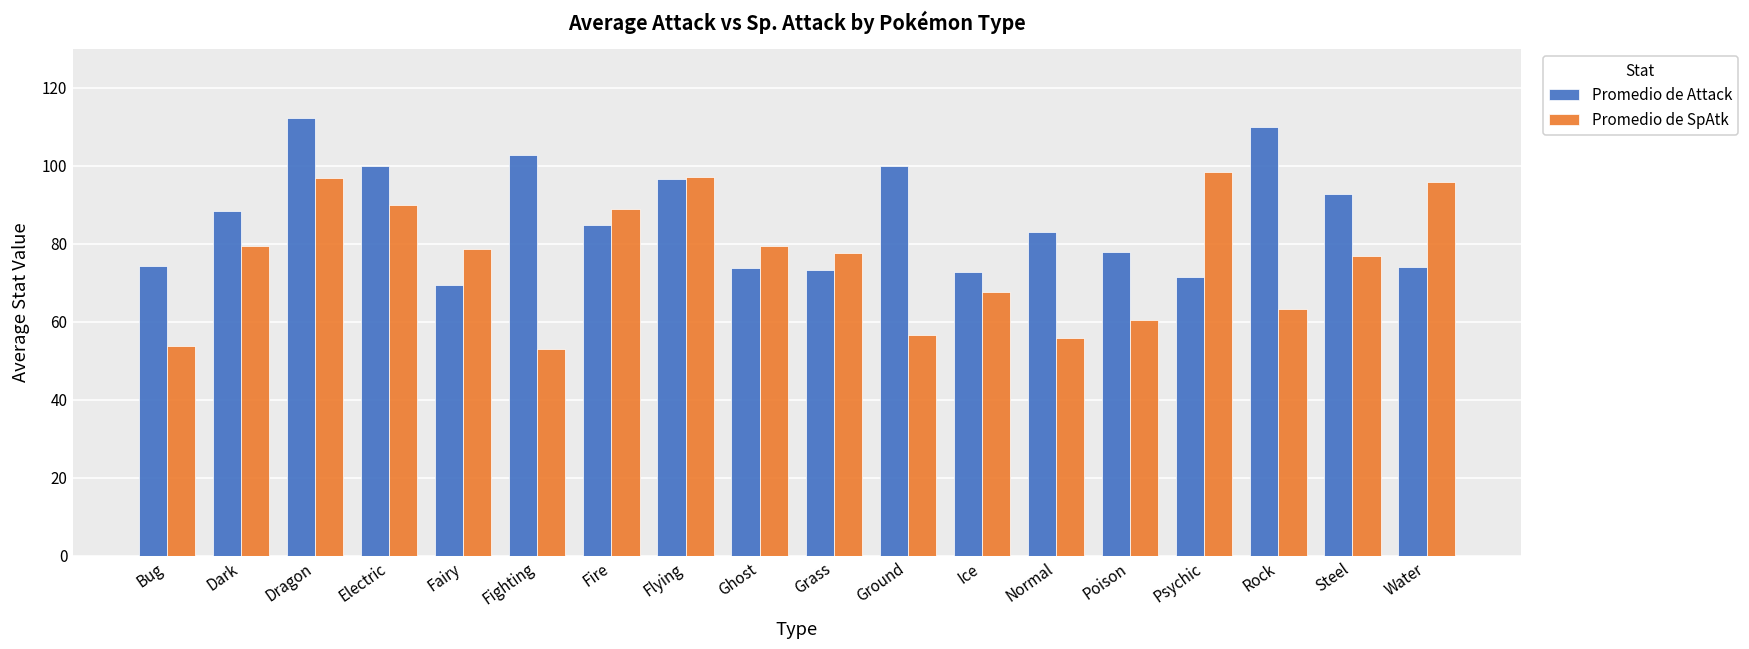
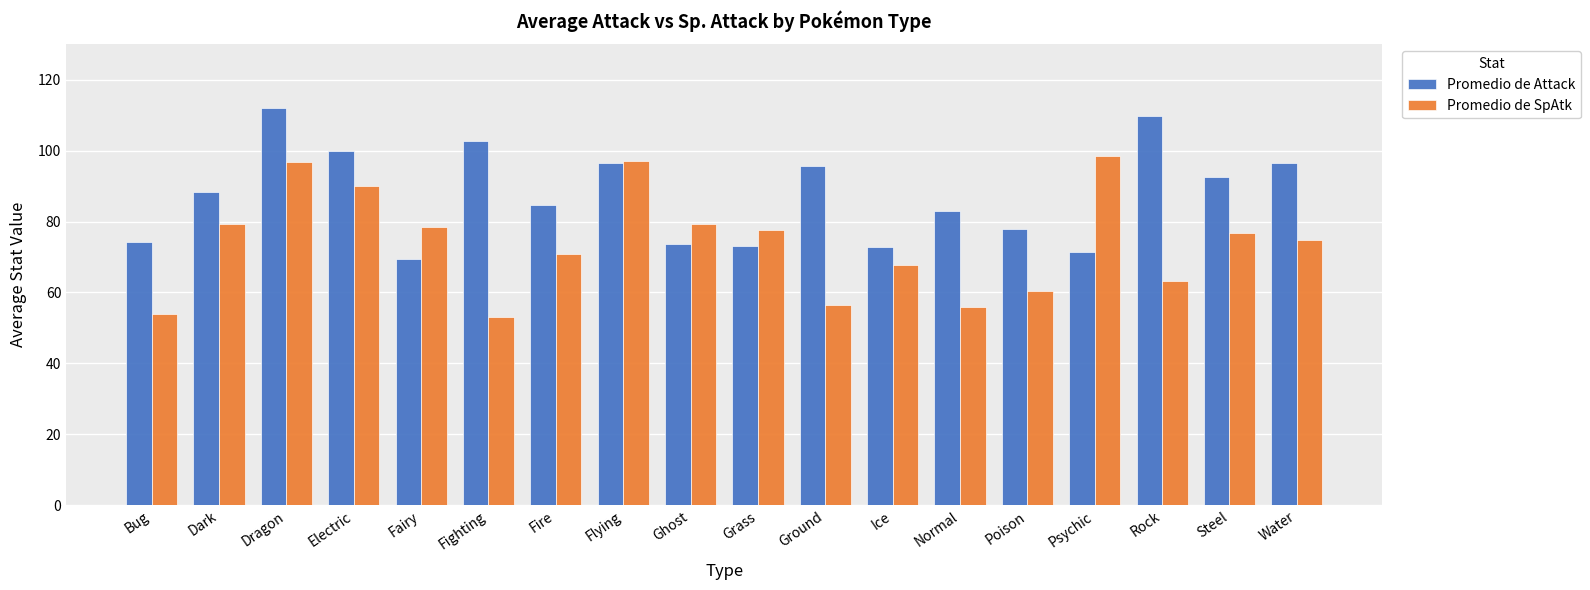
Promedio de SpAtk, Fire: 89 -> 71
Promedio de Attack, Ground: 100 -> 96
Promedio de Attack, Water: 74 -> 97
Promedio de SpAtk, Water: 96 -> 75
